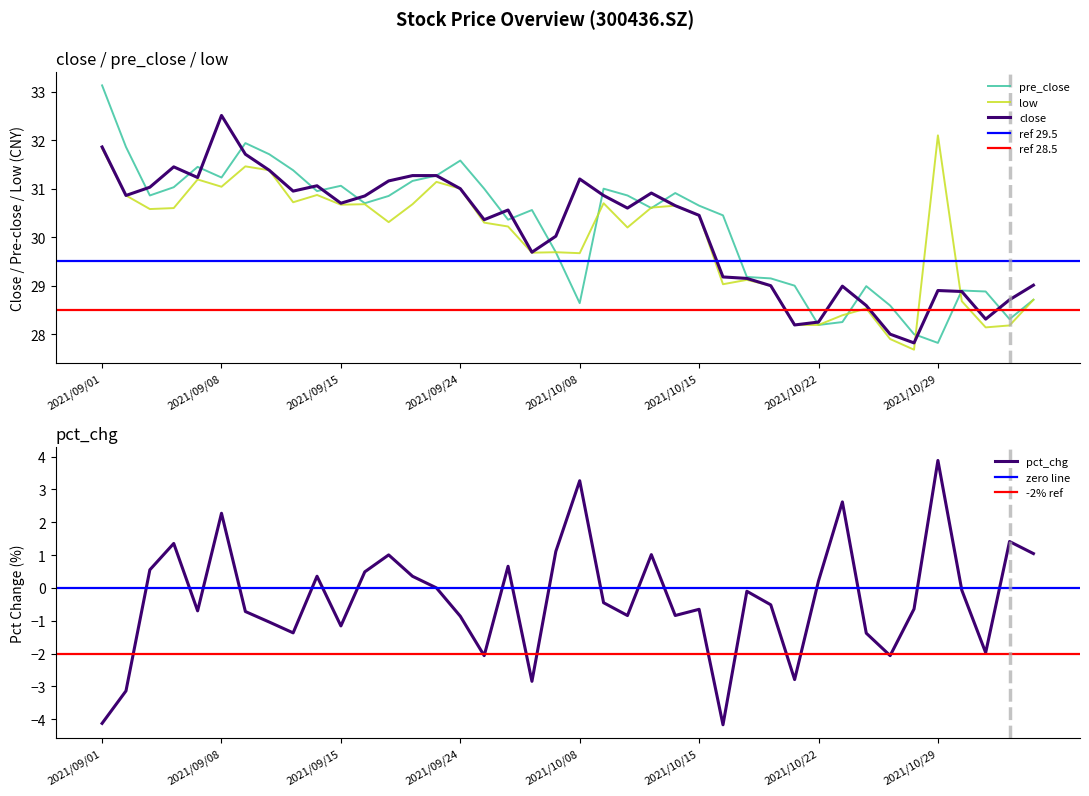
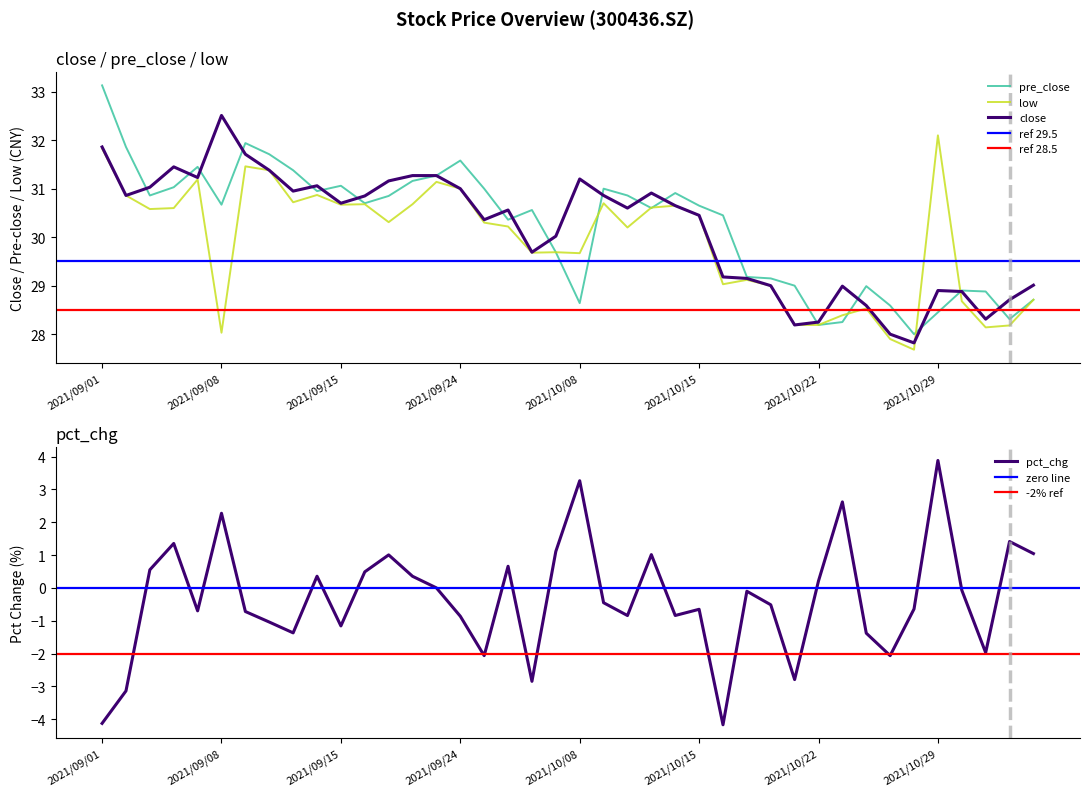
close / pre_close / low, pre_close, 2021/09/08: 31.2 -> 30.7
close / pre_close / low, low, 2021/09/08: 31.0 -> 28.0
close / pre_close / low, pre_close, 2021/10/29: 27.8 -> 28.5
